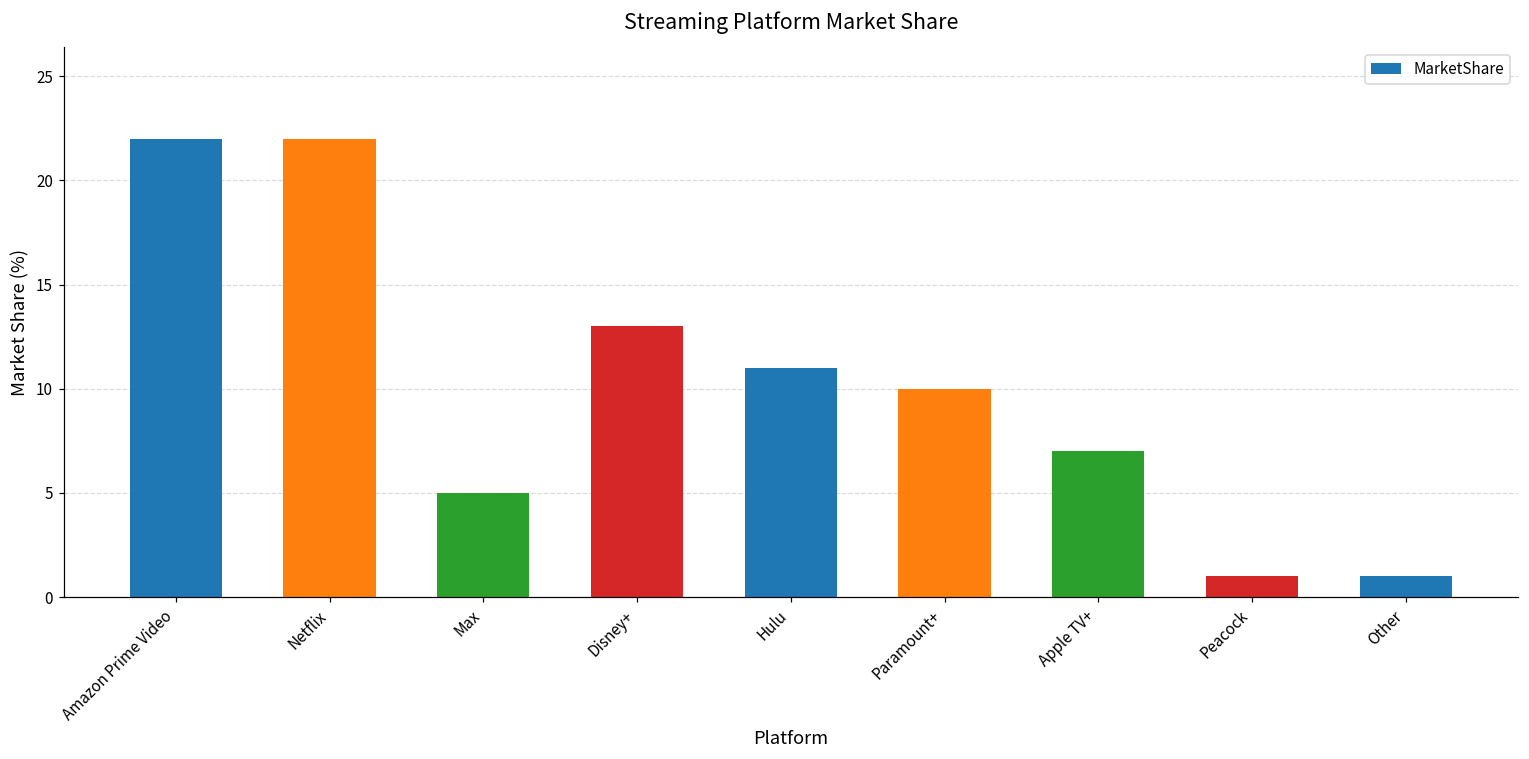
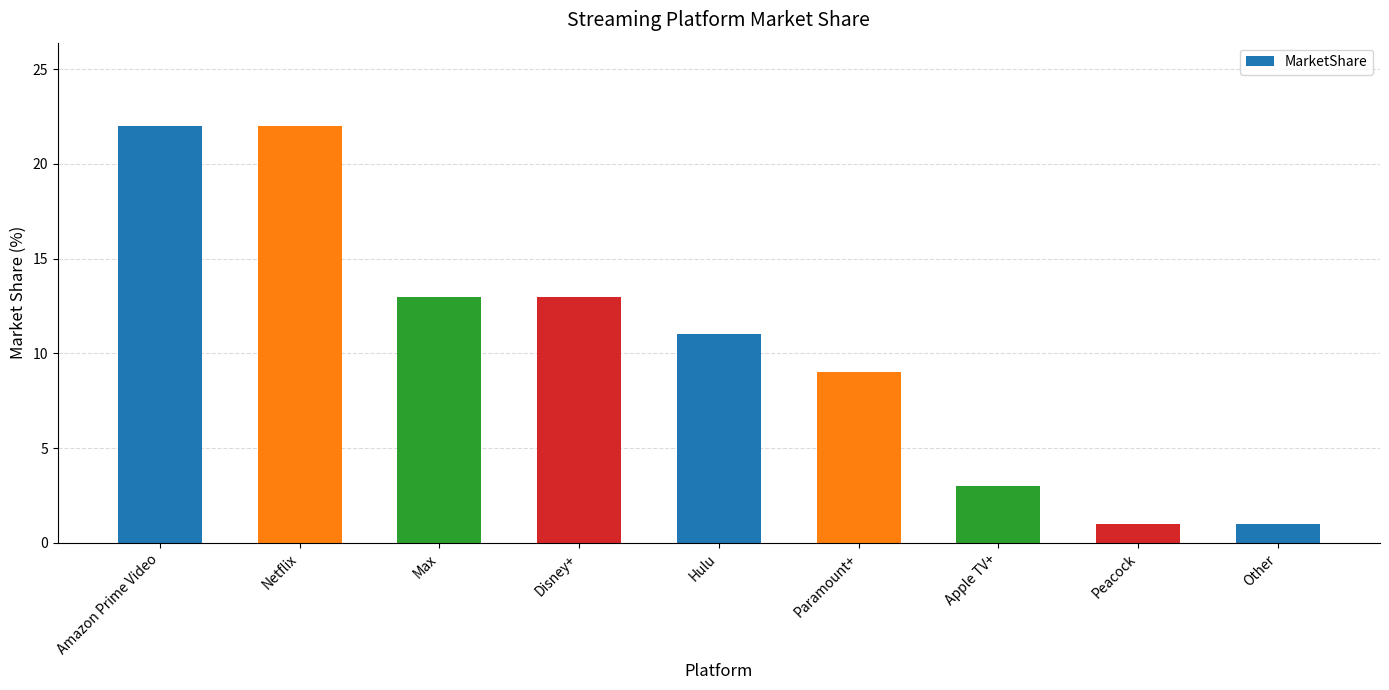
Max: 5 -> 13
Paramount+: 10 -> 9
Apple TV+: 7 -> 3
